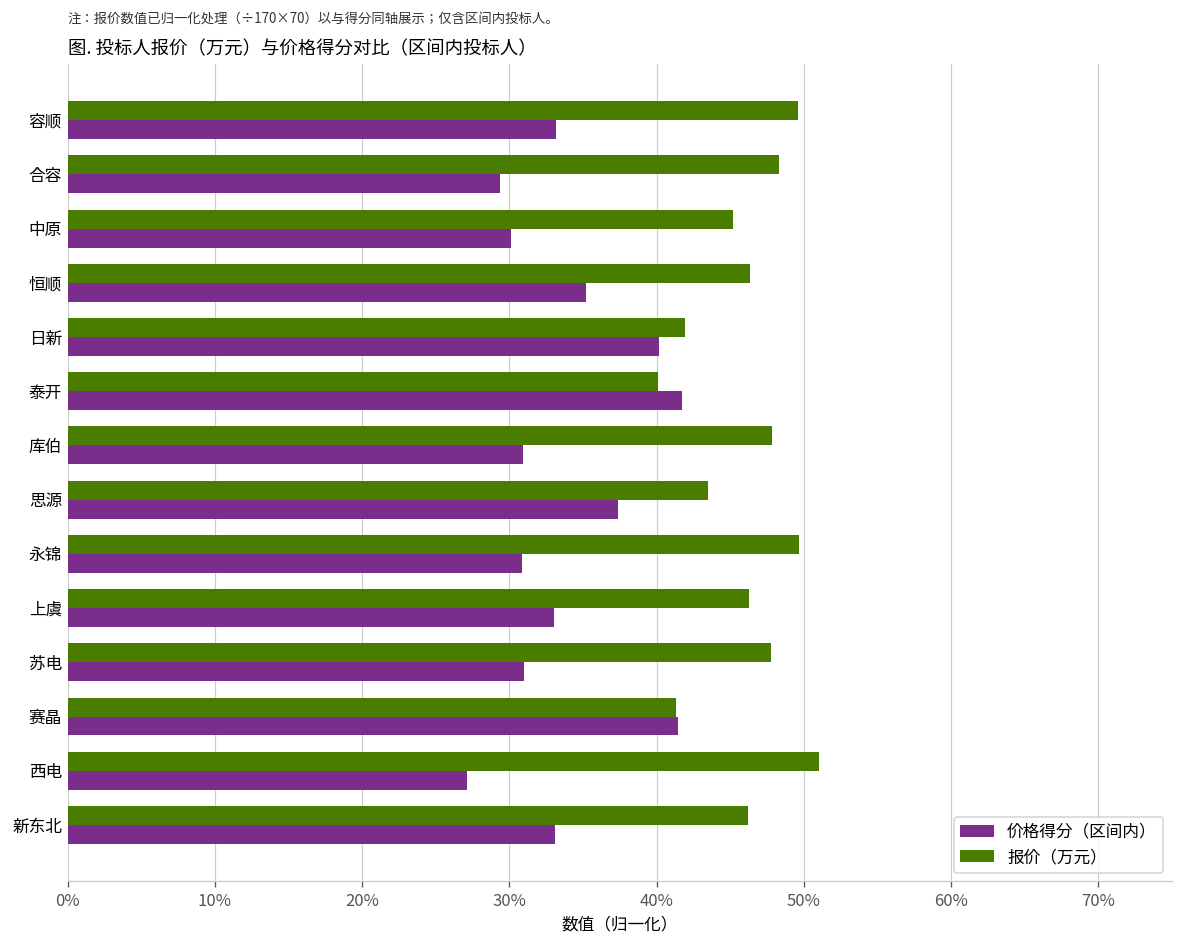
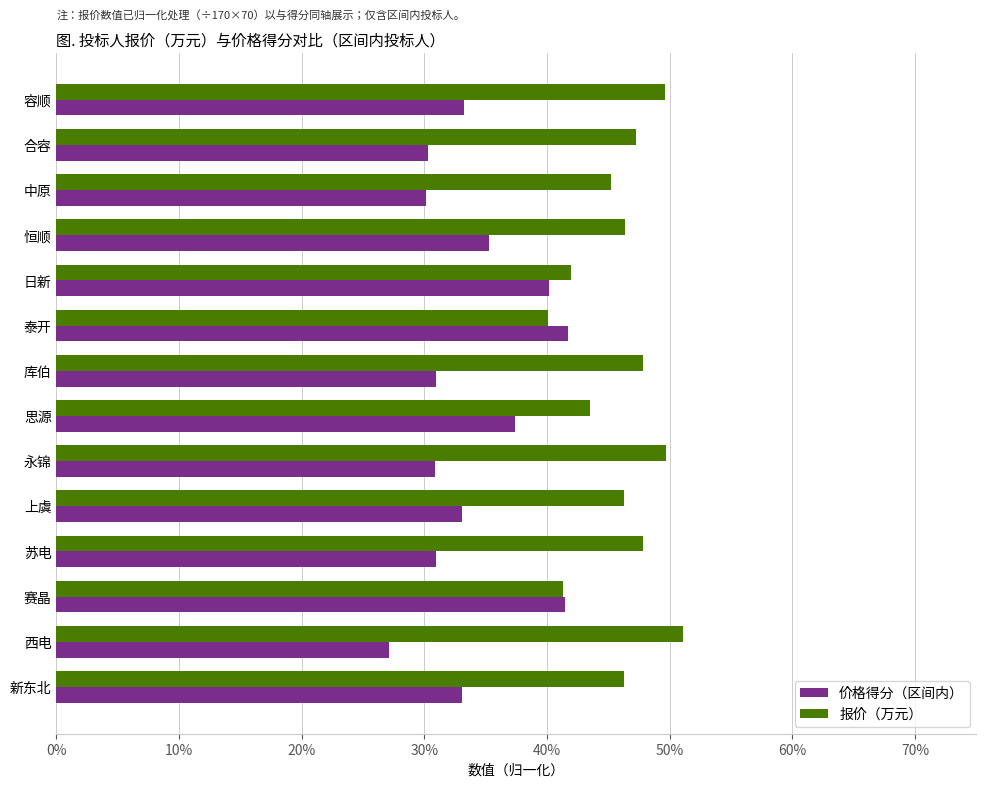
报价（万元）, 合容: 48.3% -> 47.2%
价格得分（区间内）, 合容: 29.4% -> 30.3%
